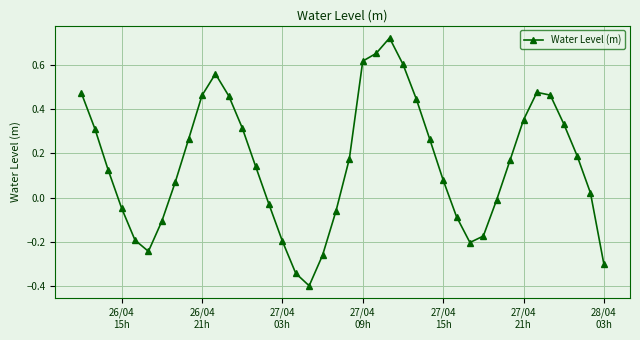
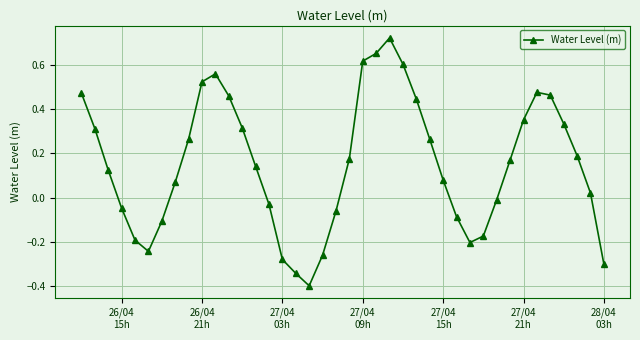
26/04 21h: 0.46 -> 0.52
27/04 03h: -0.20 -> -0.28
